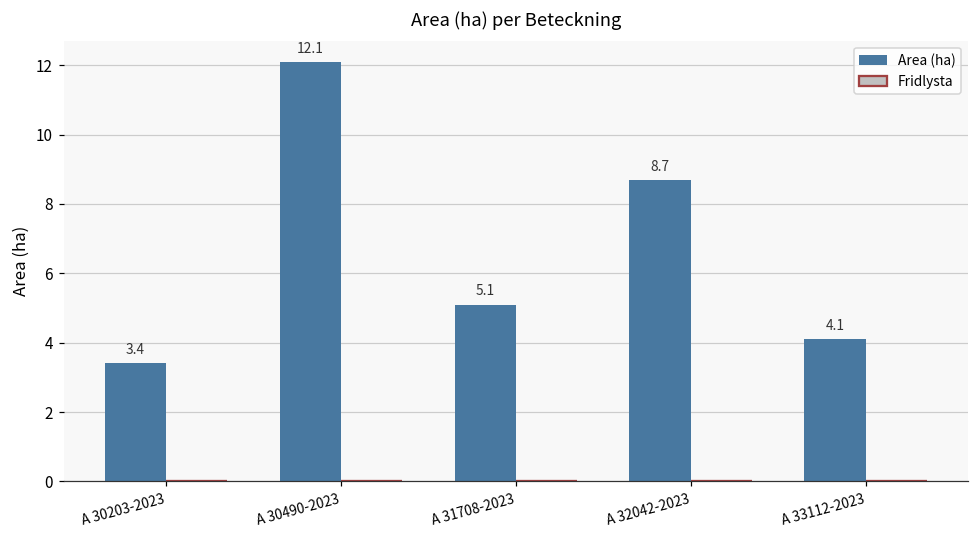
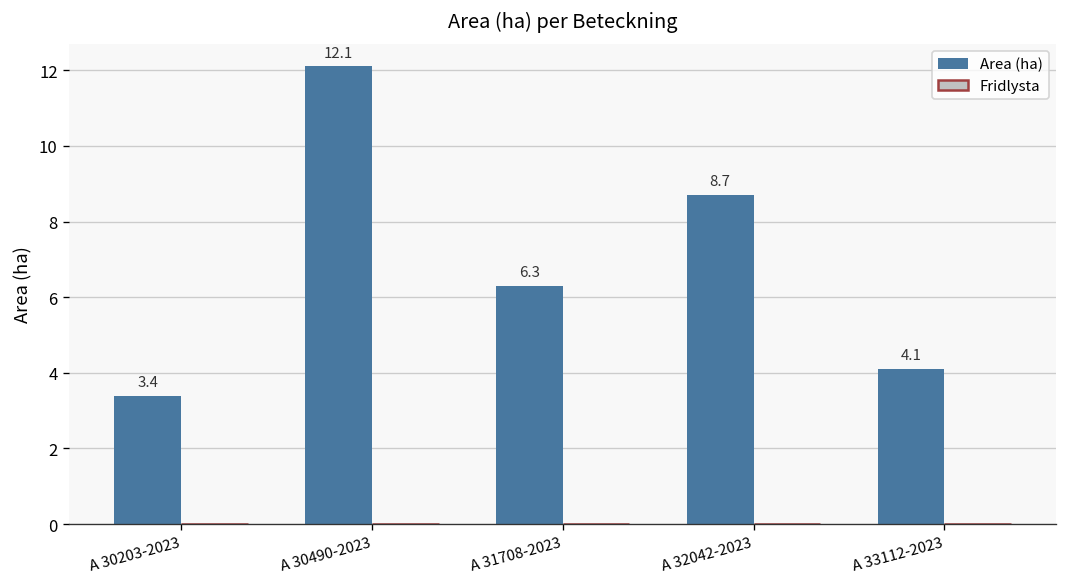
Area (ha), A 31708-2023: 5.1 -> 6.3
